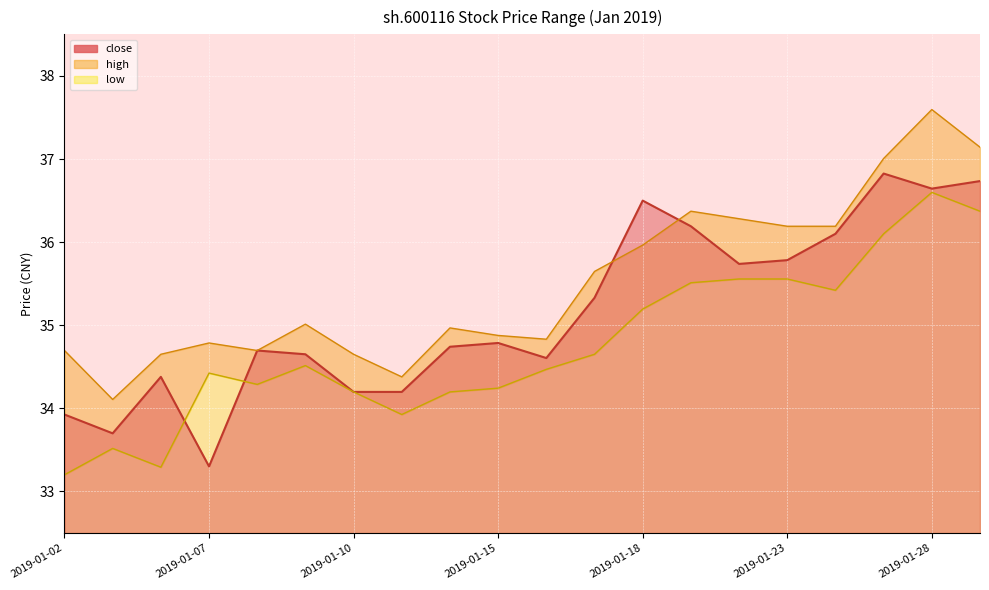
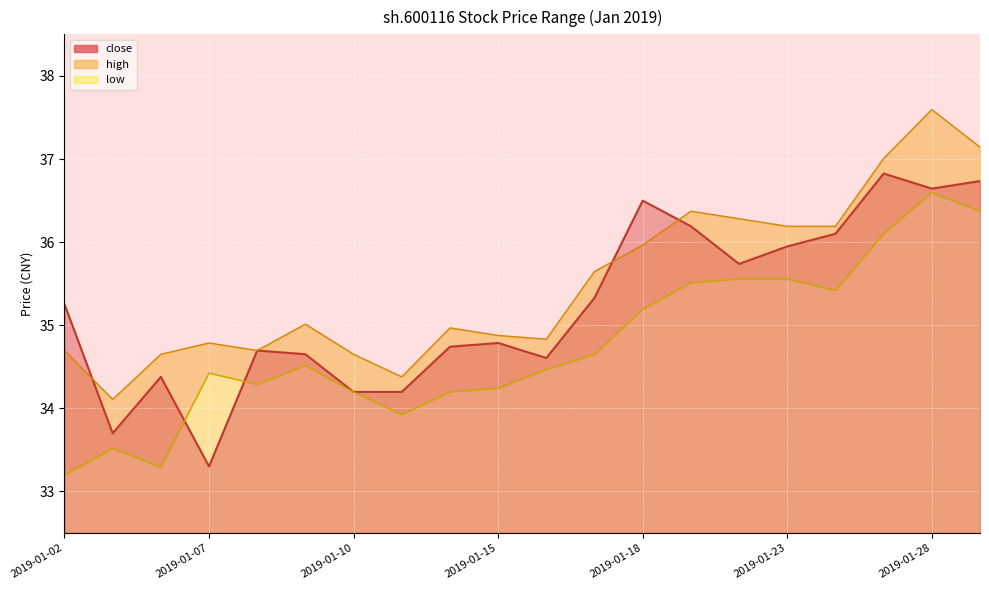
close, 2019-01-02: 33.9 -> 35.3
close, 2019-01-23: 35.8 -> 35.9
